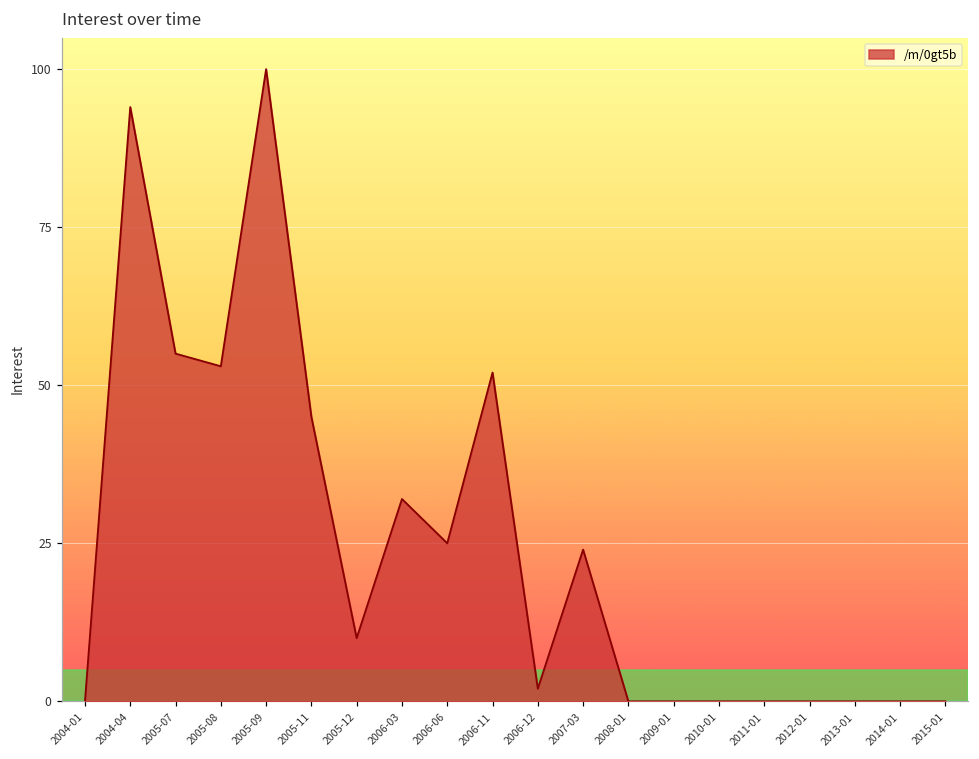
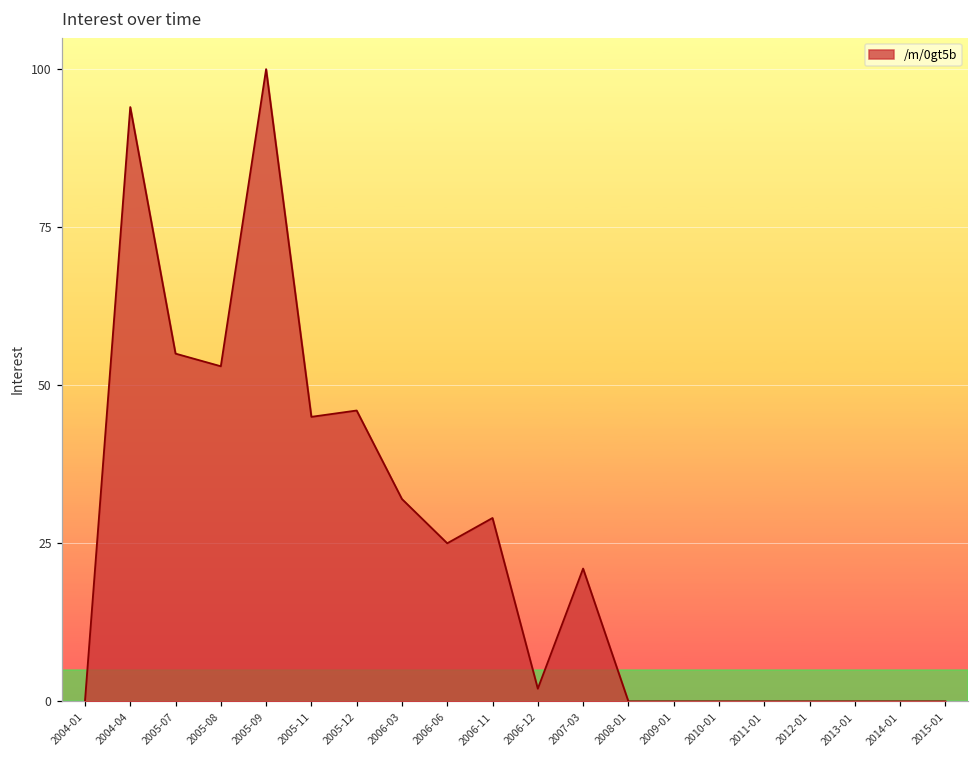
2005-12: 10 -> 46
2006-11: 52 -> 29
2007-03: 24 -> 21
